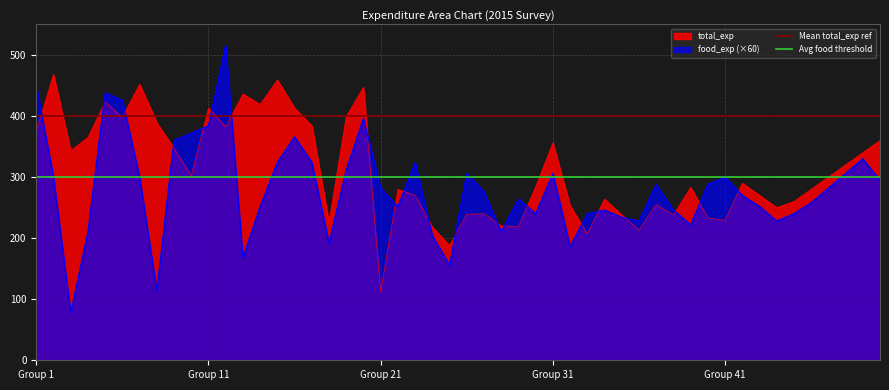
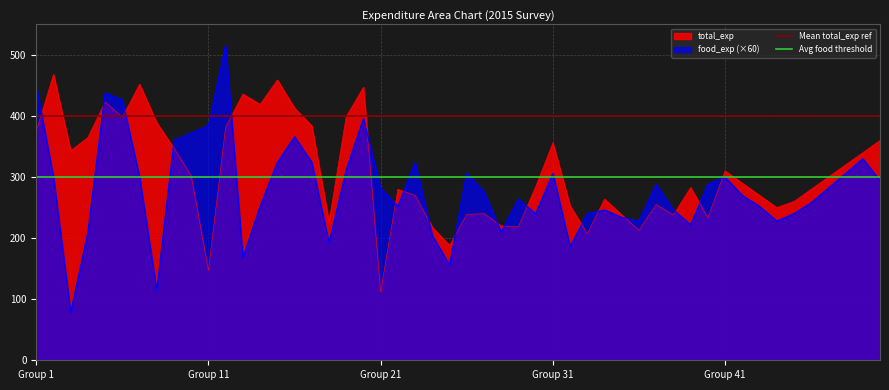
total_exp, Group 11: 410 -> 150
total_exp, Group 41: 230 -> 310
